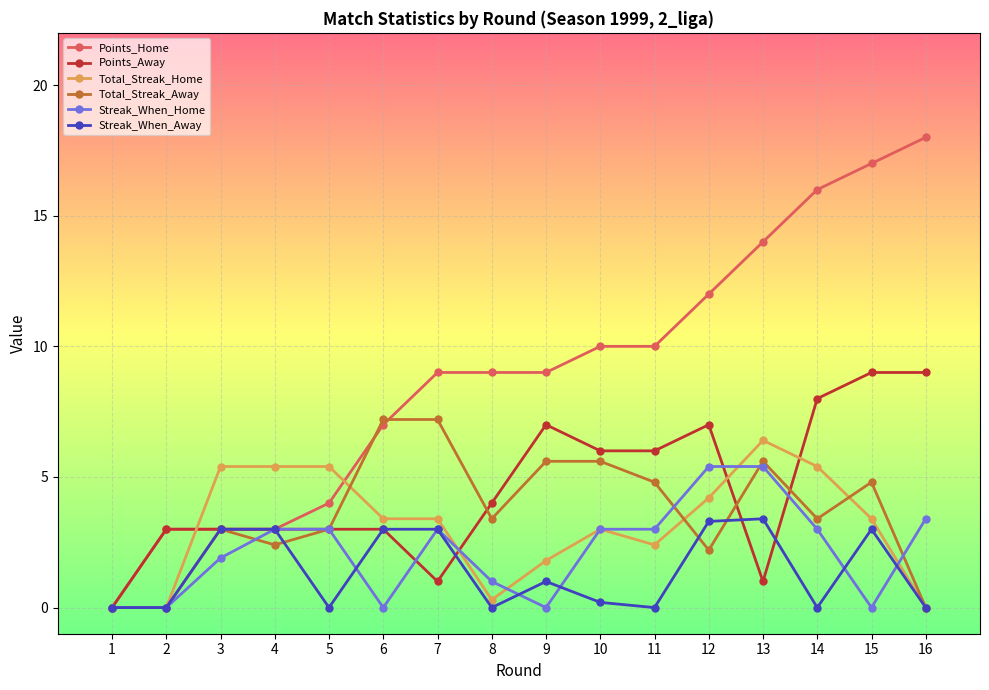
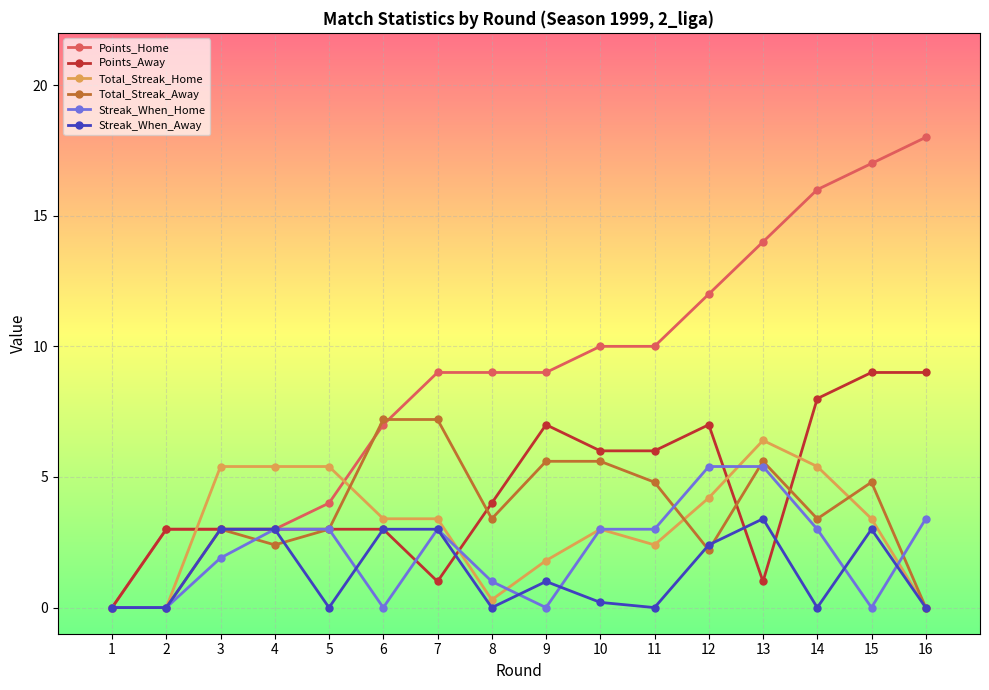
Streak_When_Away, 12: 3.3 -> 2.4
